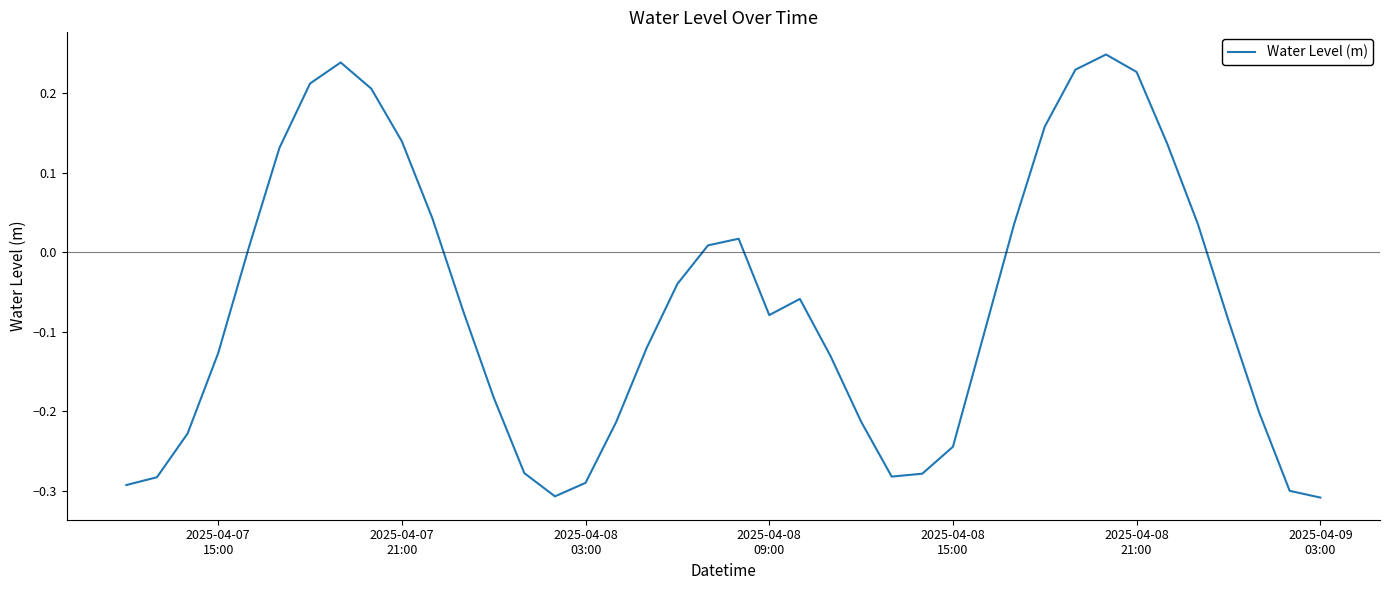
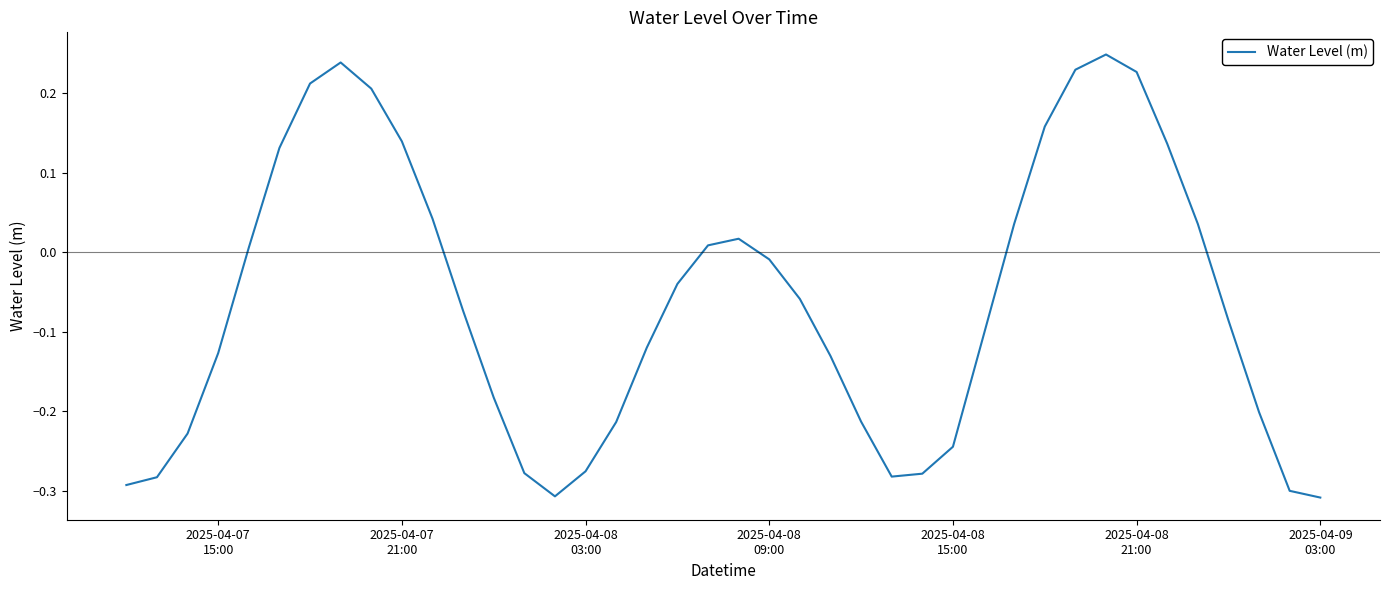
2025-04-08 03:00: -0.29 -> -0.28
2025-04-08 09:00: -0.08 -> -0.01
